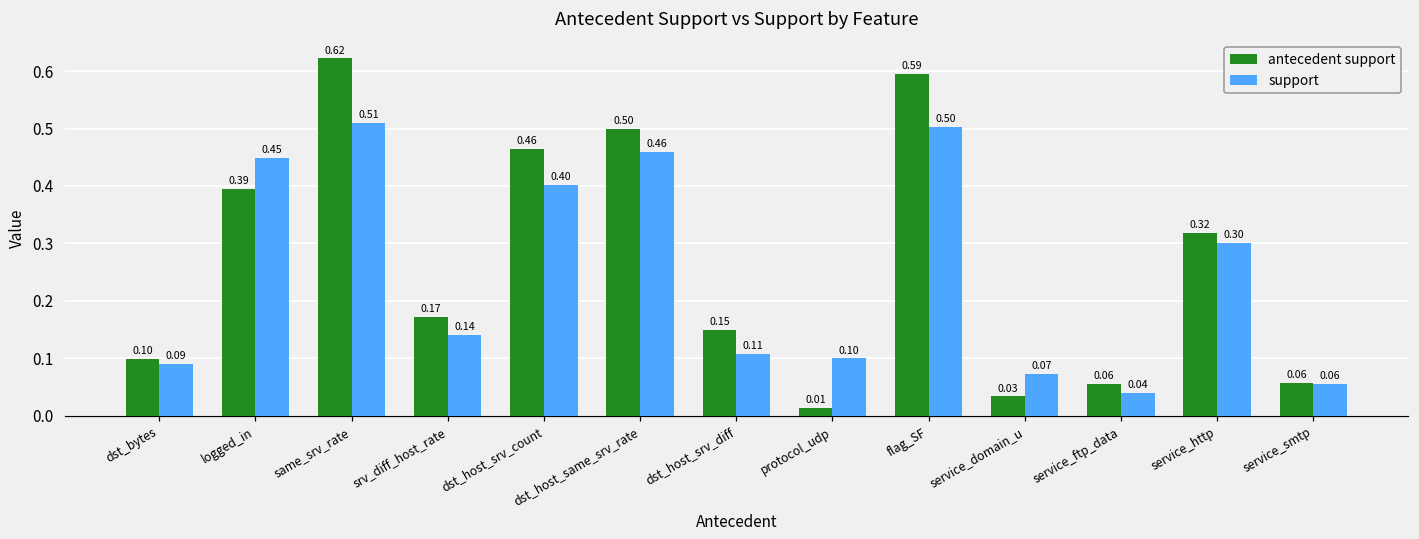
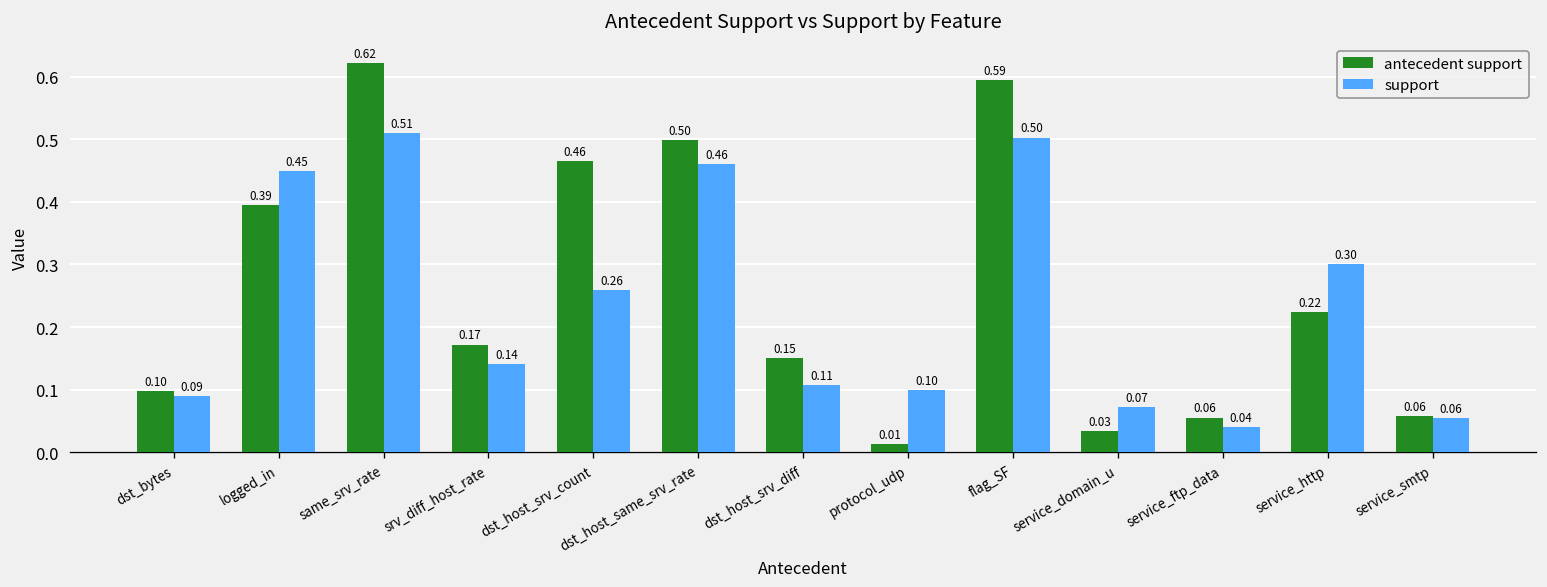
support, dst_host_srv_count: 0.40 -> 0.26
antecedent support, service_http: 0.32 -> 0.22
